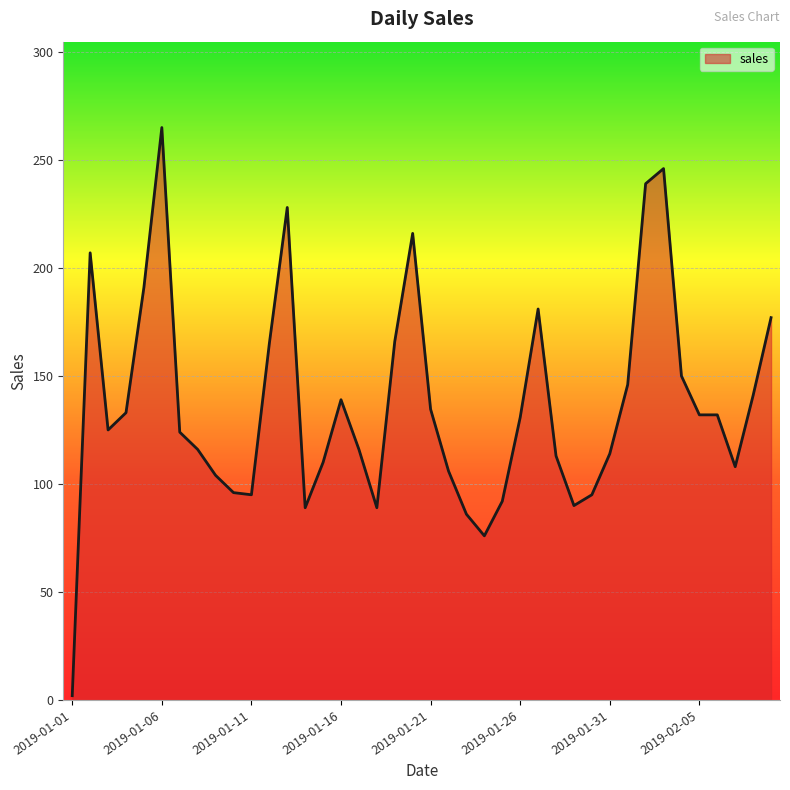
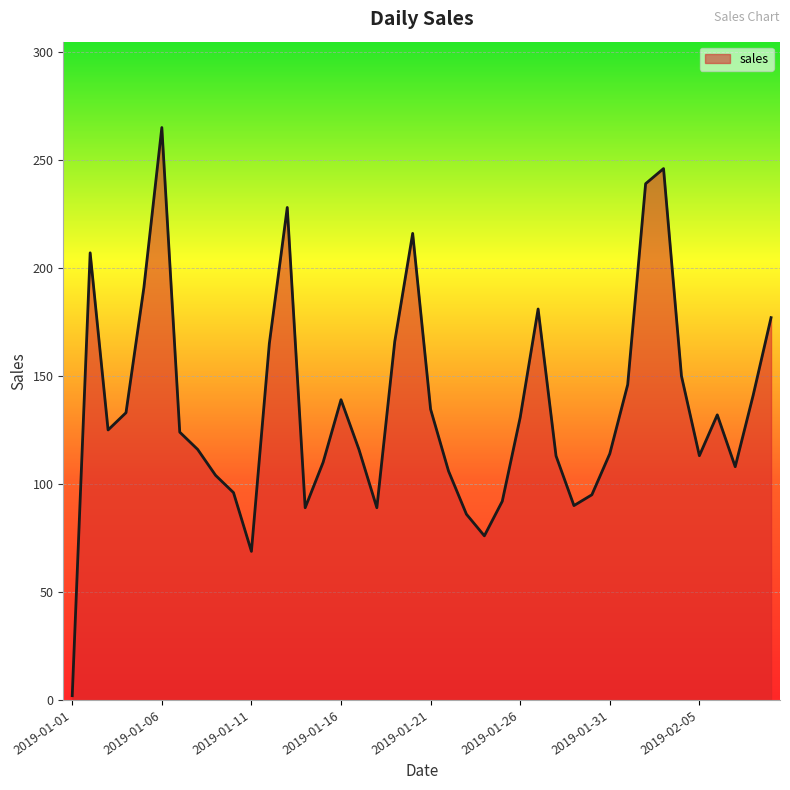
2019-01-11: 95 -> 69
2019-02-05: 132 -> 113
